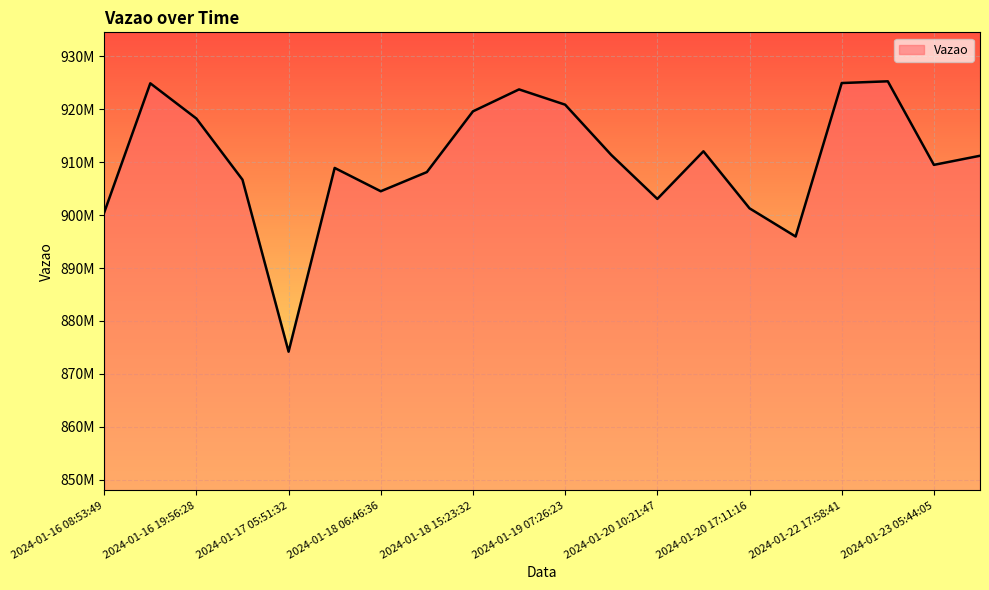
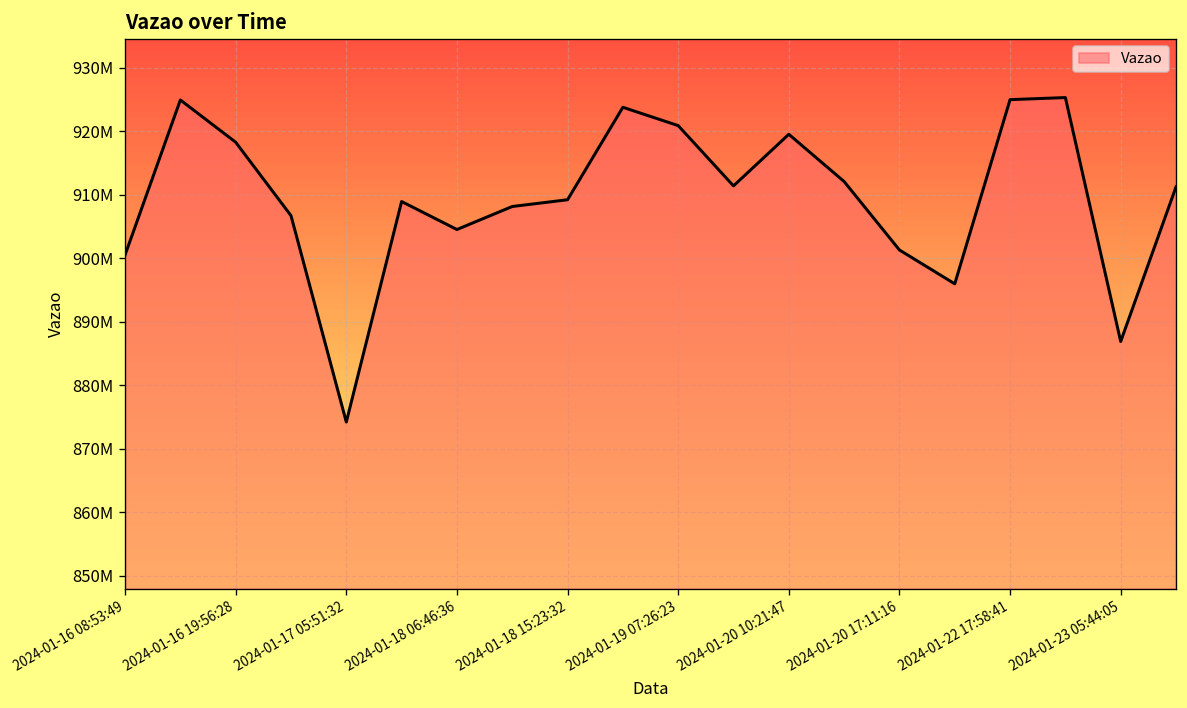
2024-01-18 15:23:32: 920000000 -> 909000000
2024-01-20 10:21:47: 903000000 -> 919000000
2024-01-23 05:44:05: 909000000 -> 887000000
